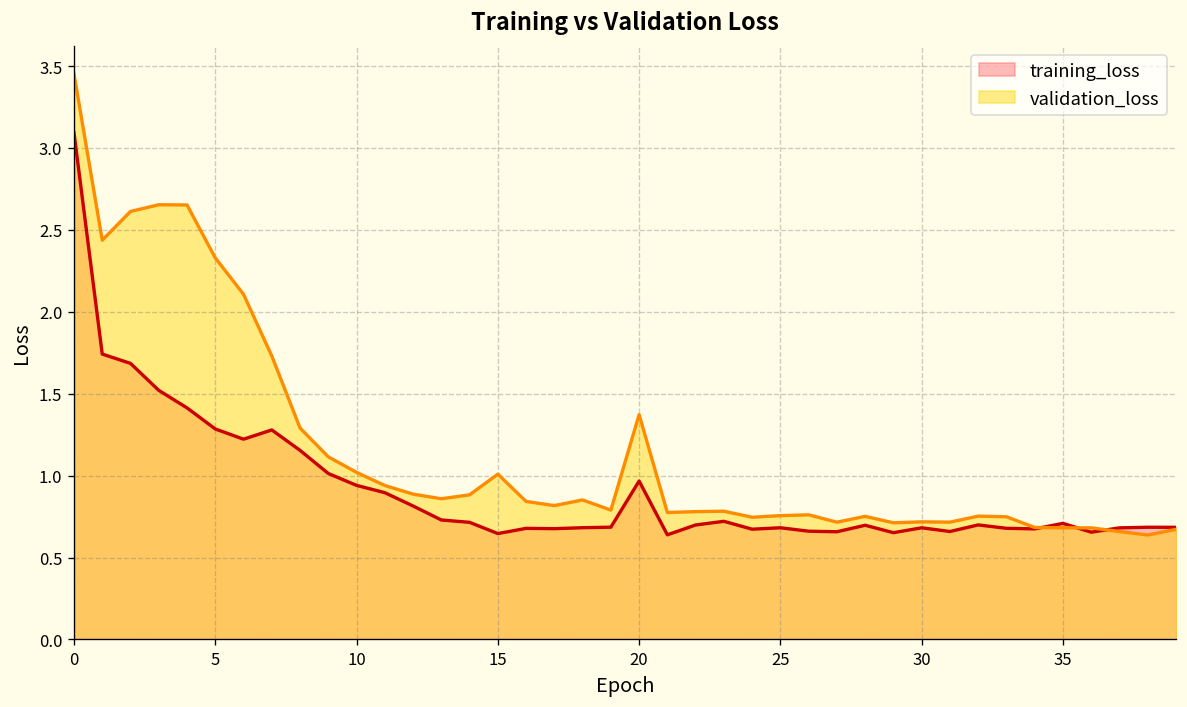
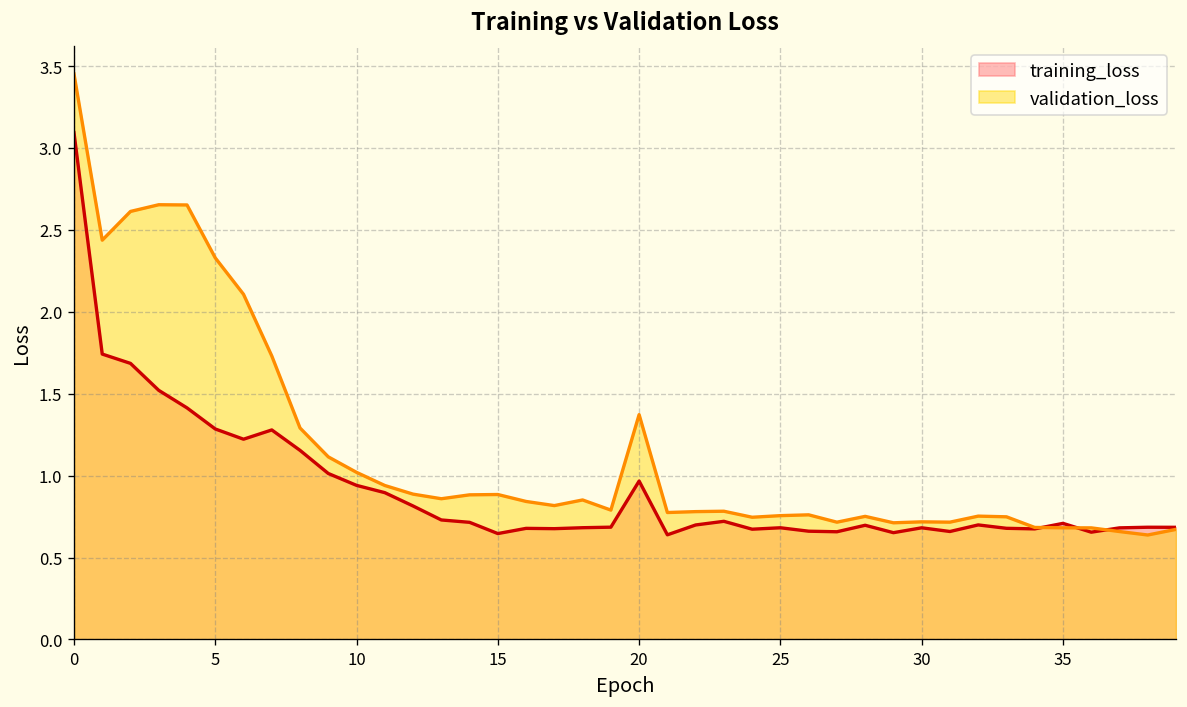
validation_loss, 15: 1.01 -> 0.88
